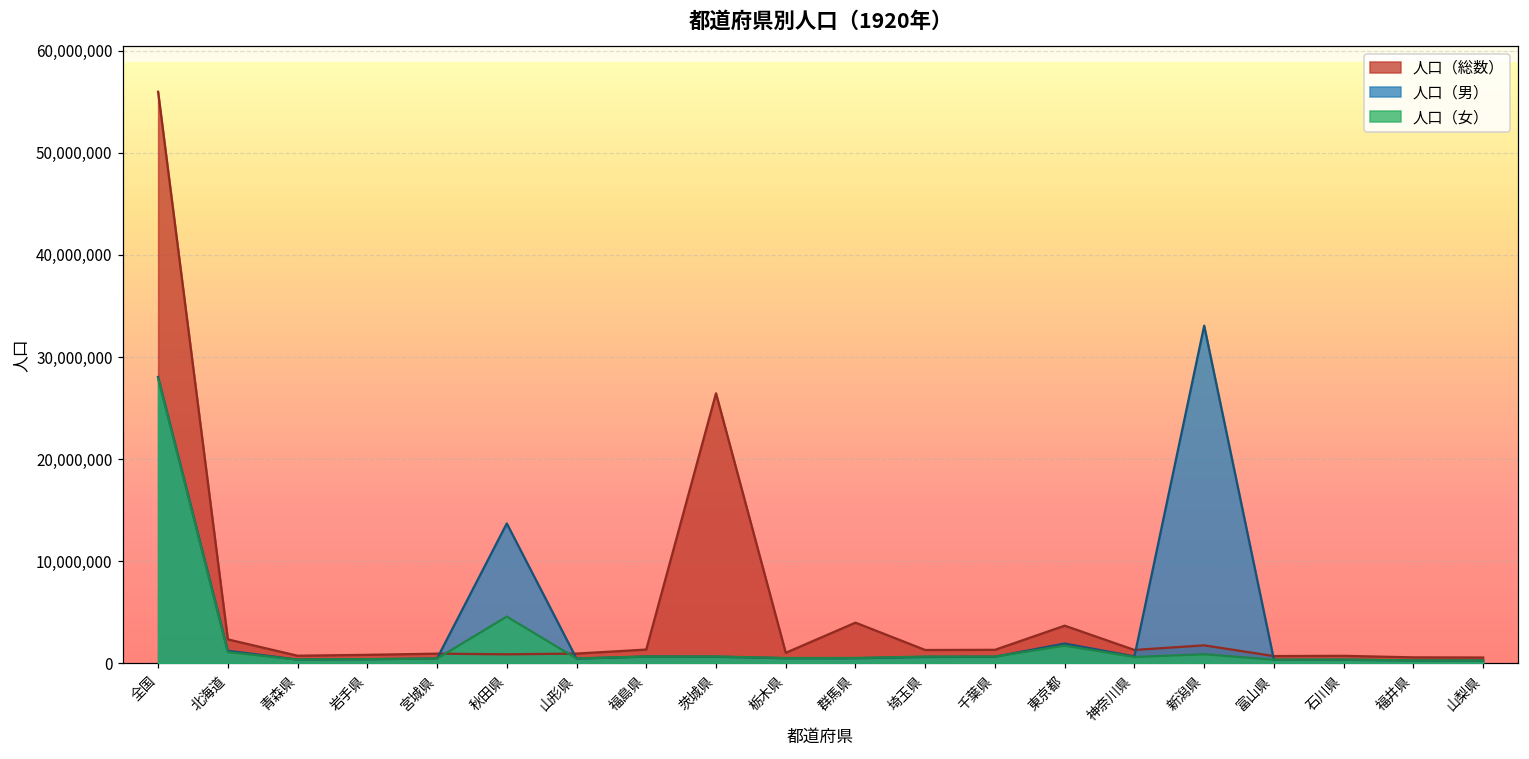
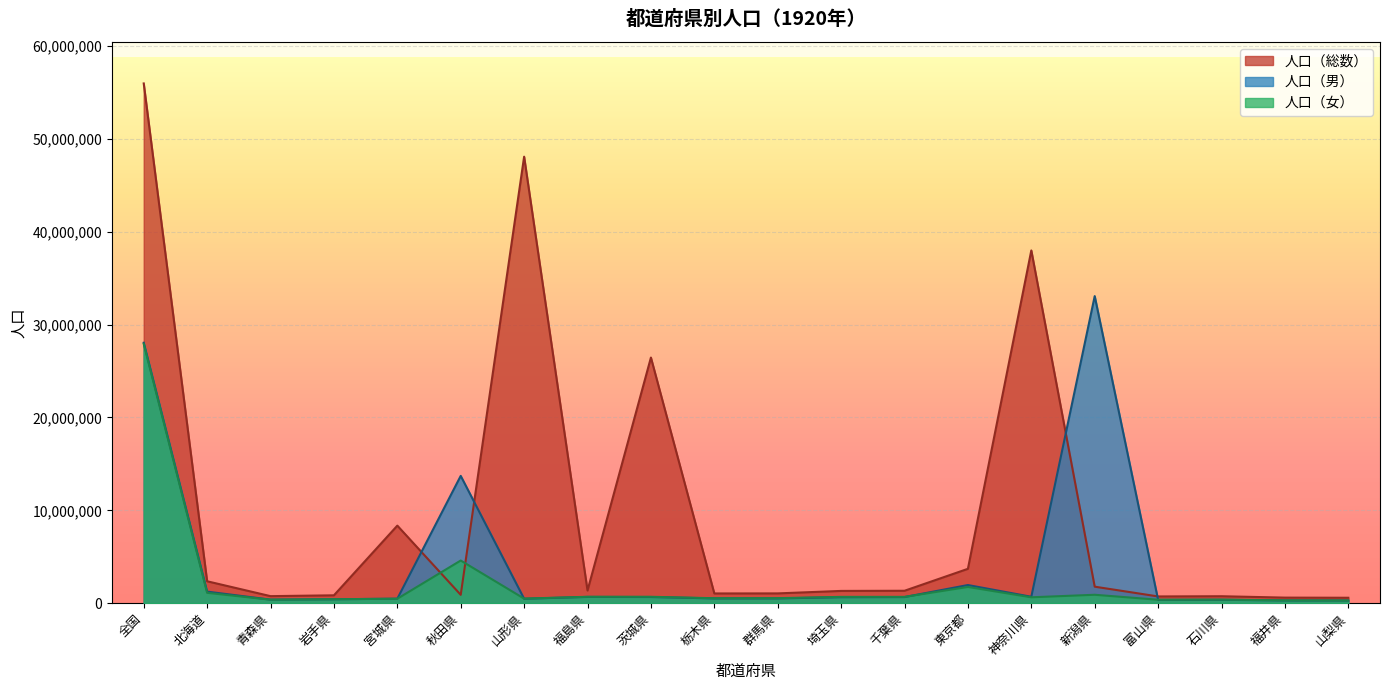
人口（総数）, 宮城県: 1,000,000 -> 8,000,000
人口（総数）, 山形県: 1,000,000 -> 48,000,000
人口（総数）, 群馬県: 4,000,000 -> 1,000,000
人口（総数）, 神奈川県: 1,000,000 -> 38,000,000
